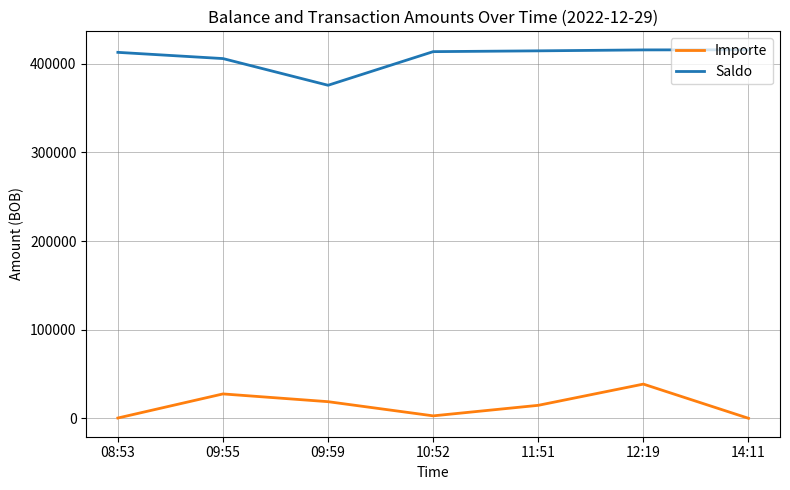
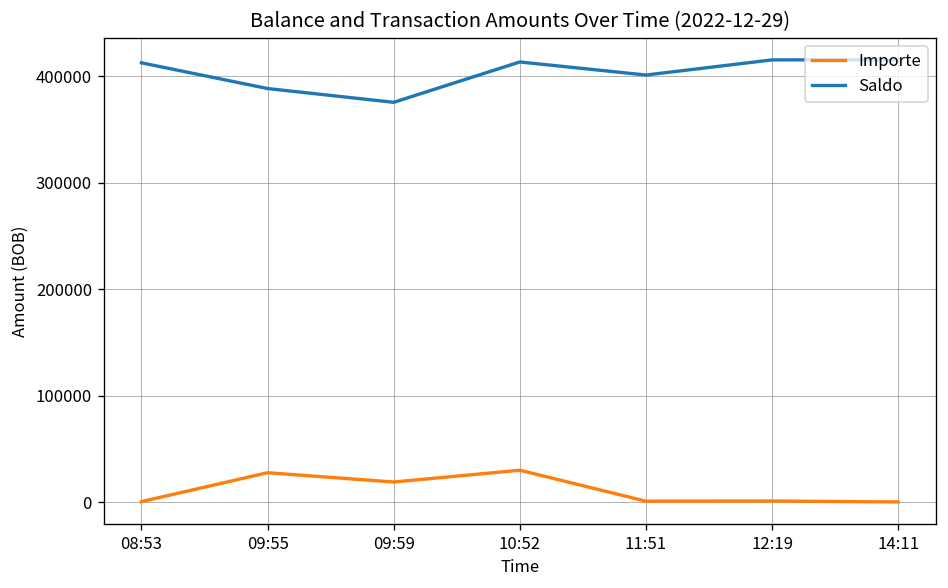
Saldo, 09:55: 410000 -> 390000
Importe, 10:52: 0 -> 30000
Importe, 11:51: 10000 -> 0
Saldo, 11:51: 410000 -> 400000
Importe, 12:19: 40000 -> 0
